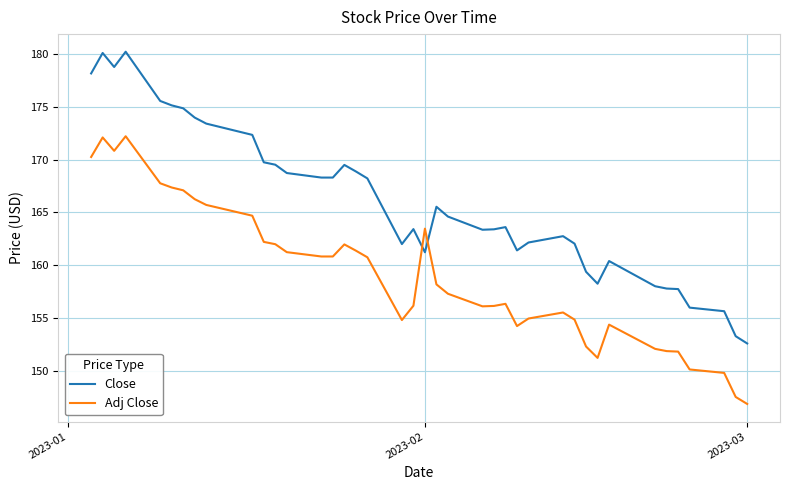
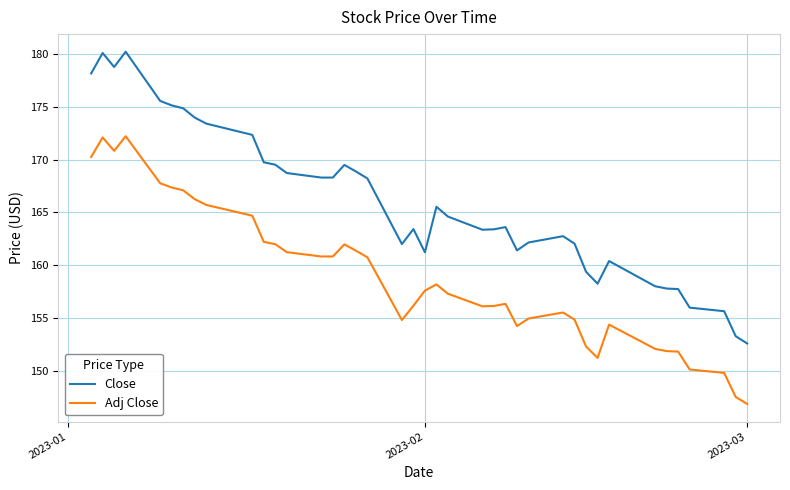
Adj Close, 2023-02: 163.5 -> 157.6
